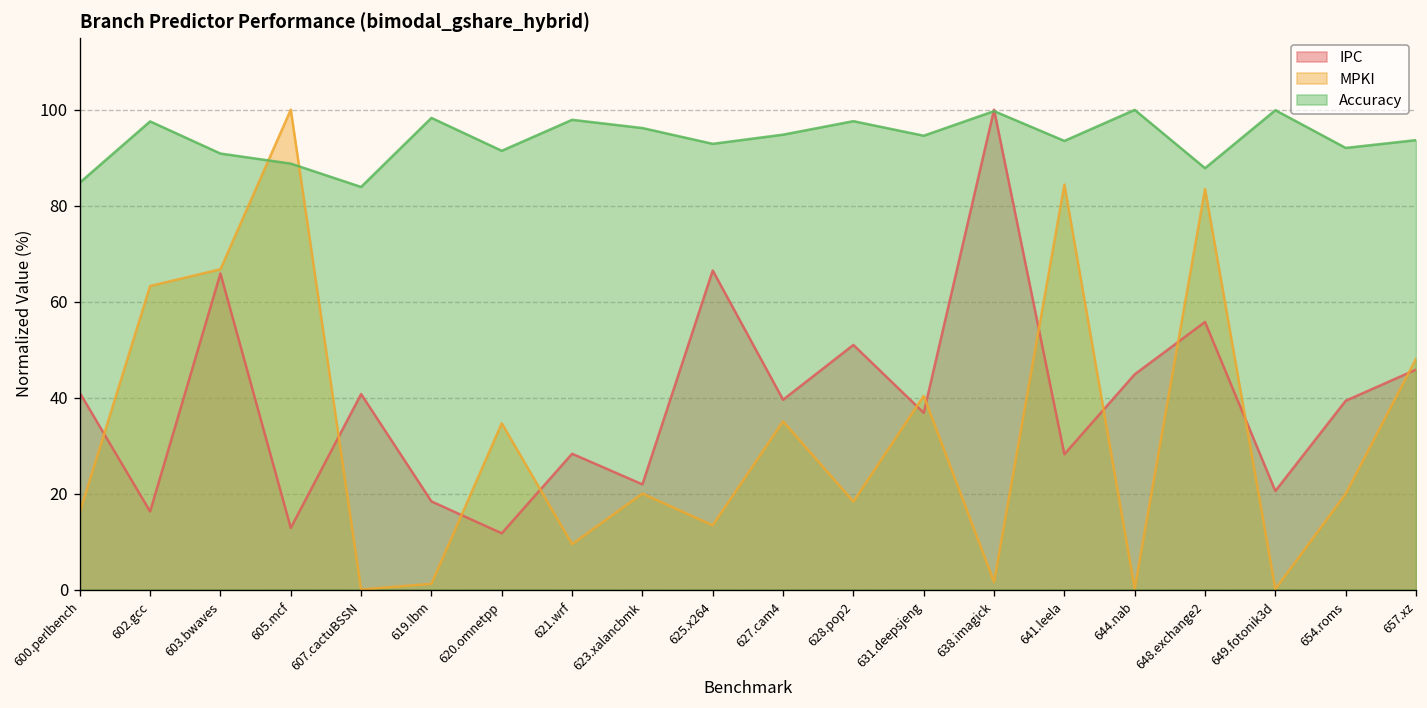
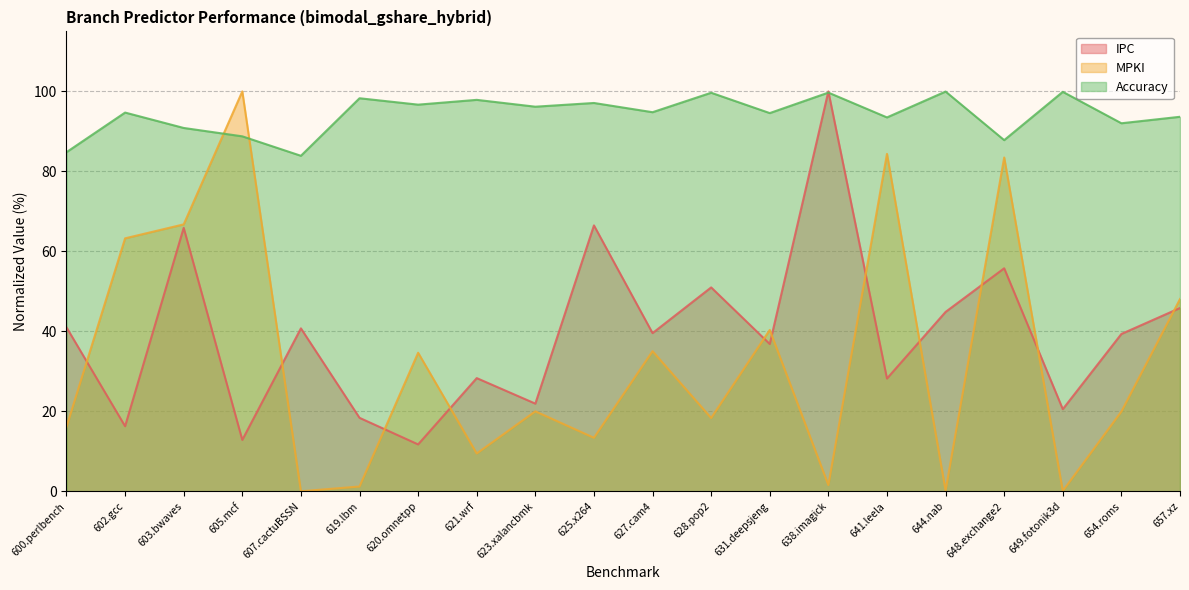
Accuracy, 602.gcc: 98 -> 95
Accuracy, 620.omnetpp: 91 -> 97
Accuracy, 625.x264: 93 -> 97
Accuracy, 628.pop2: 98 -> 100
